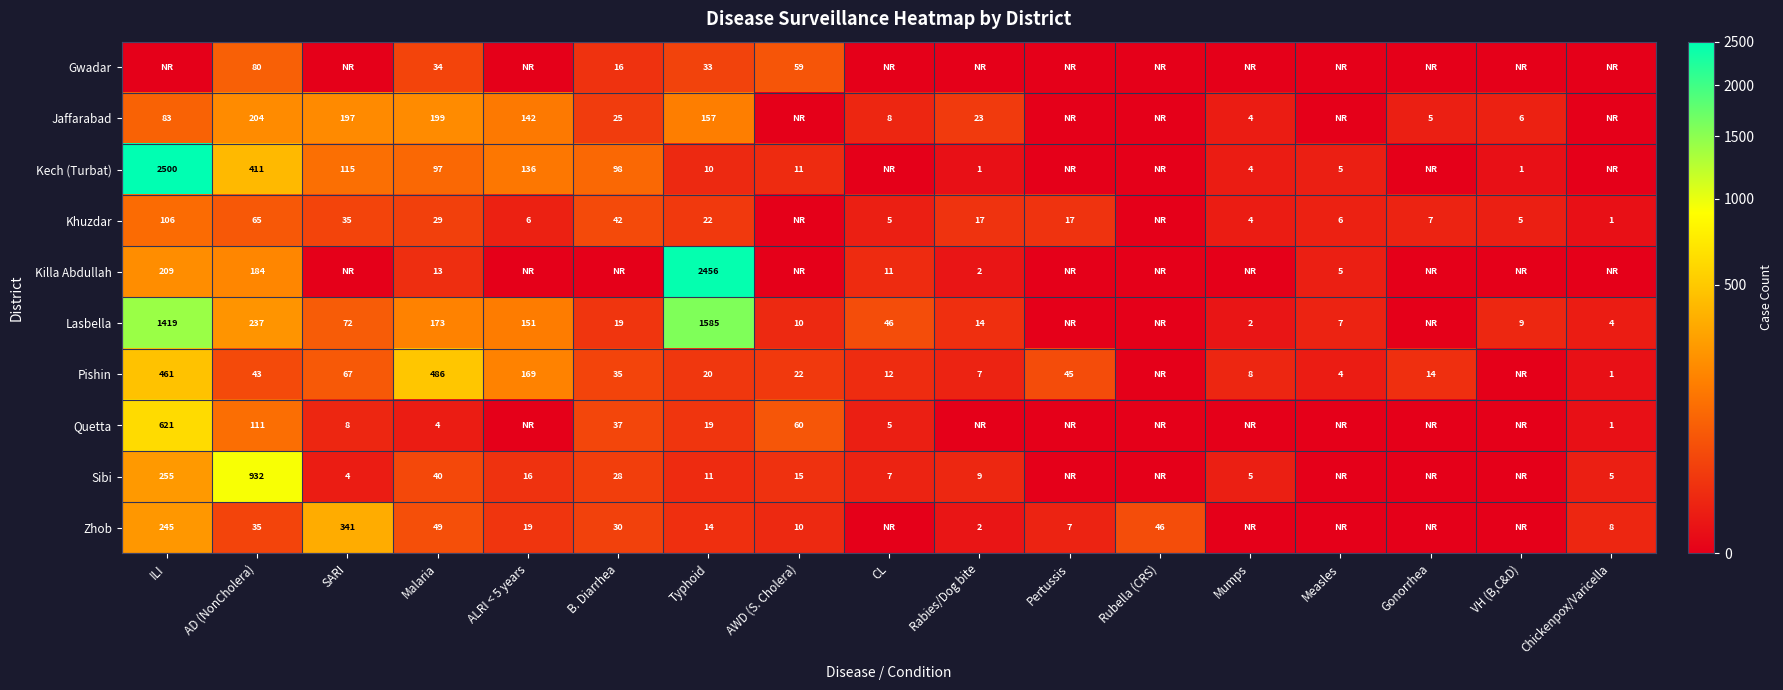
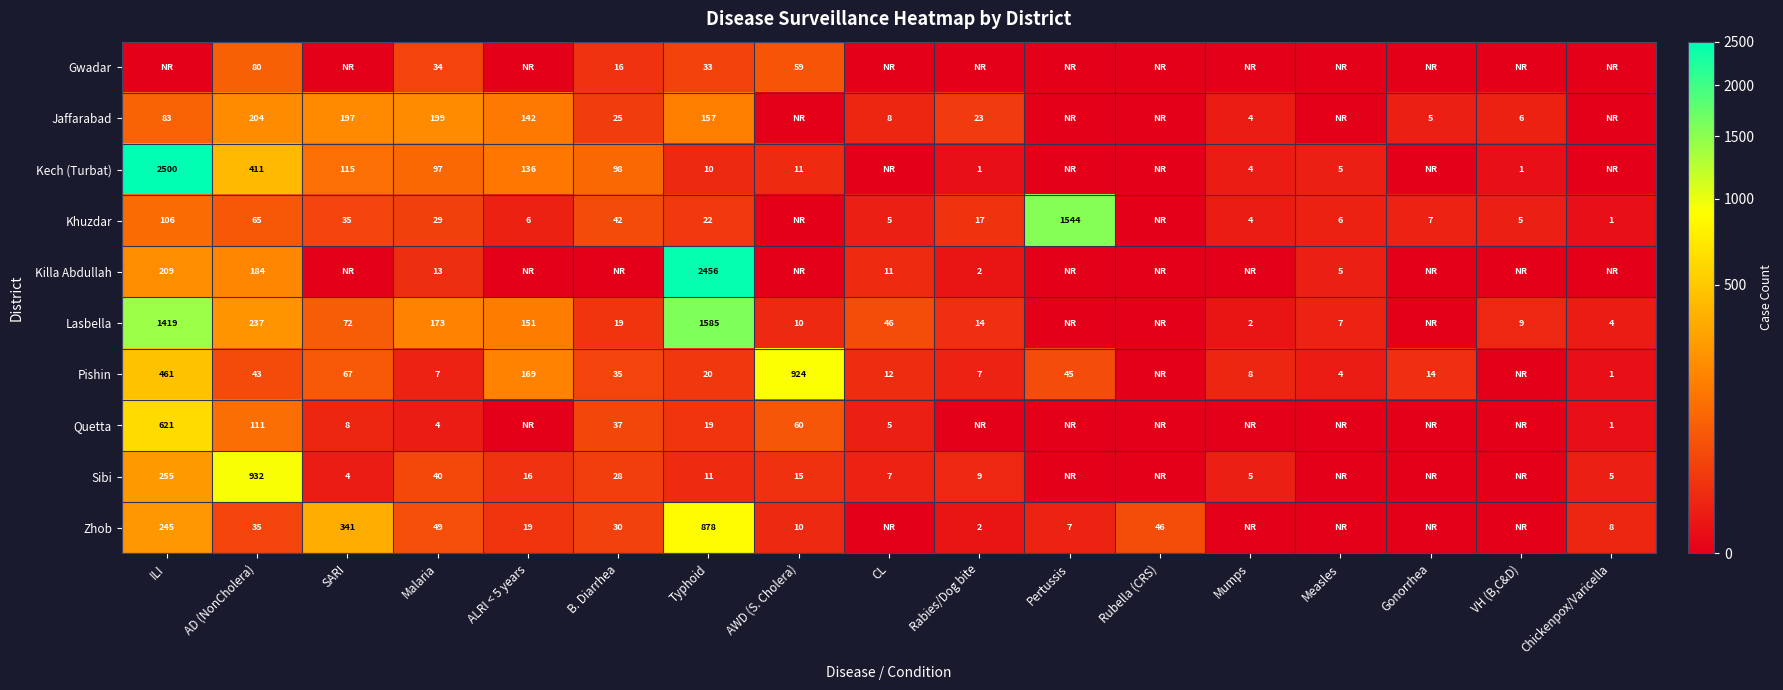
Khuzdar, Pertussis: 17 -> 1544
Pishin, Malaria: 486 -> 7
Pishin, AWD (S. Cholera): 22 -> 924
Zhob, Typhoid: 14 -> 878
